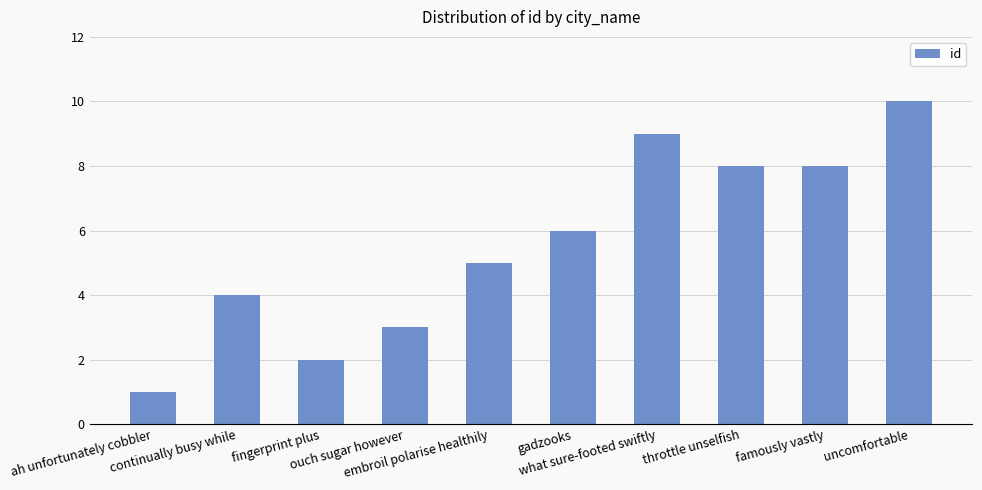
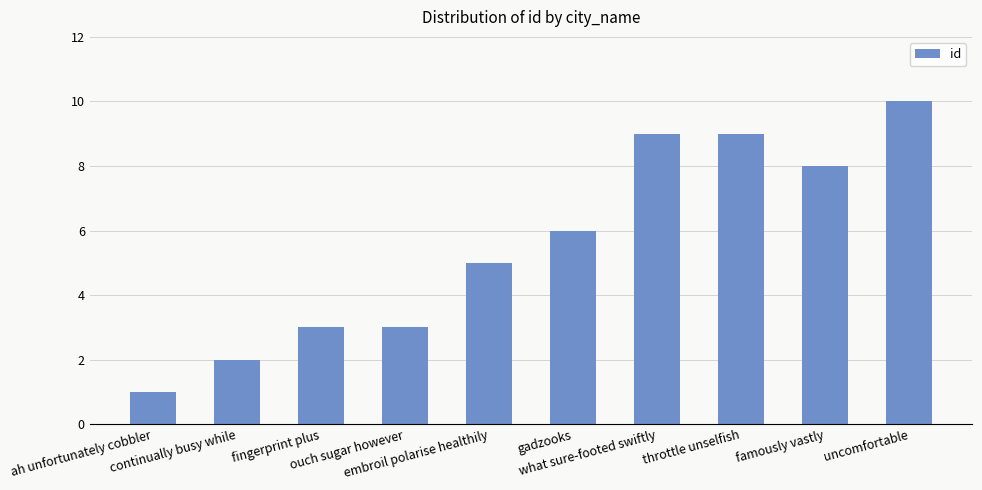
continually busy while: 4 -> 2
fingerprint plus: 2 -> 3
throttle unselfish: 8 -> 9
